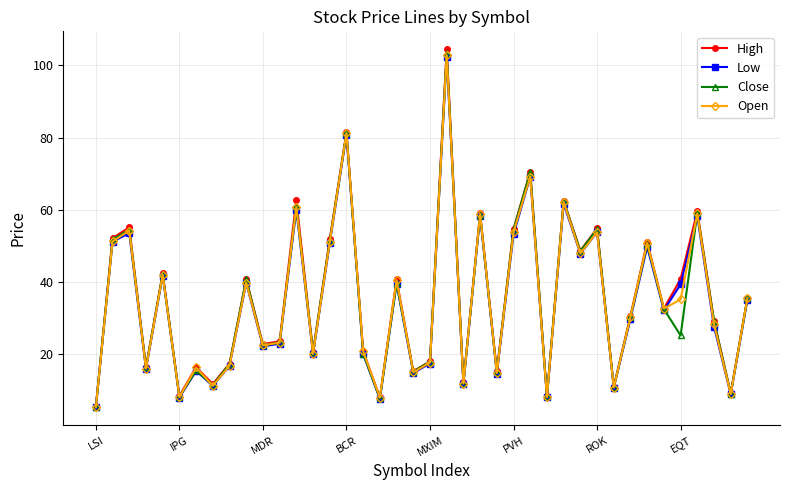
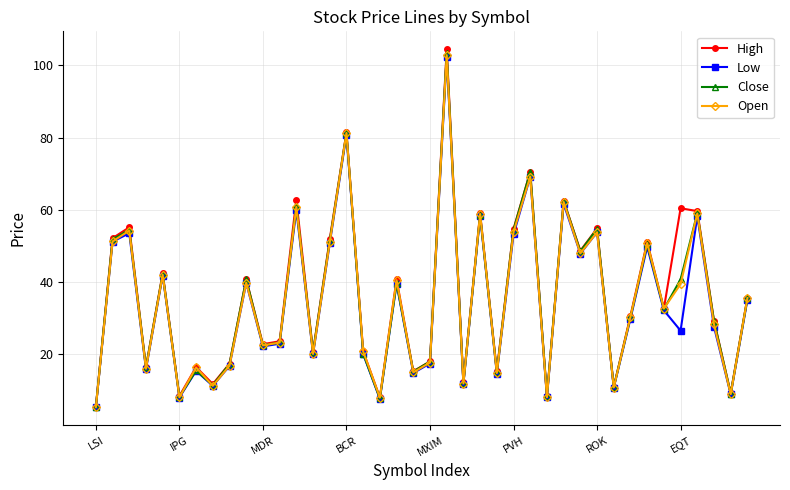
High, EQT: 41 -> 60
Low, EQT: 39 -> 27
Close, EQT: 25 -> 41
Open, EQT: 35 -> 39
